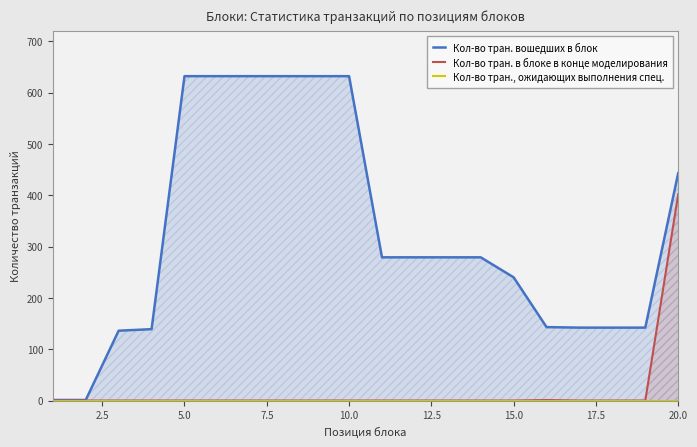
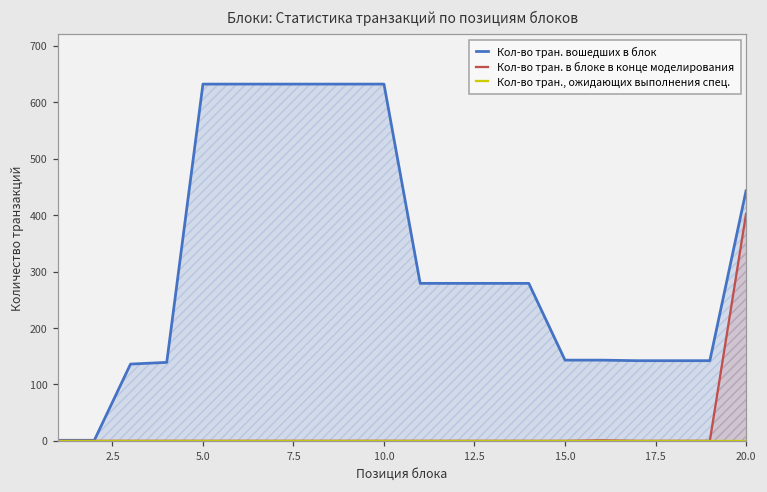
Кол-во тран. вошедших в блок, 15.0: 240 -> 140
